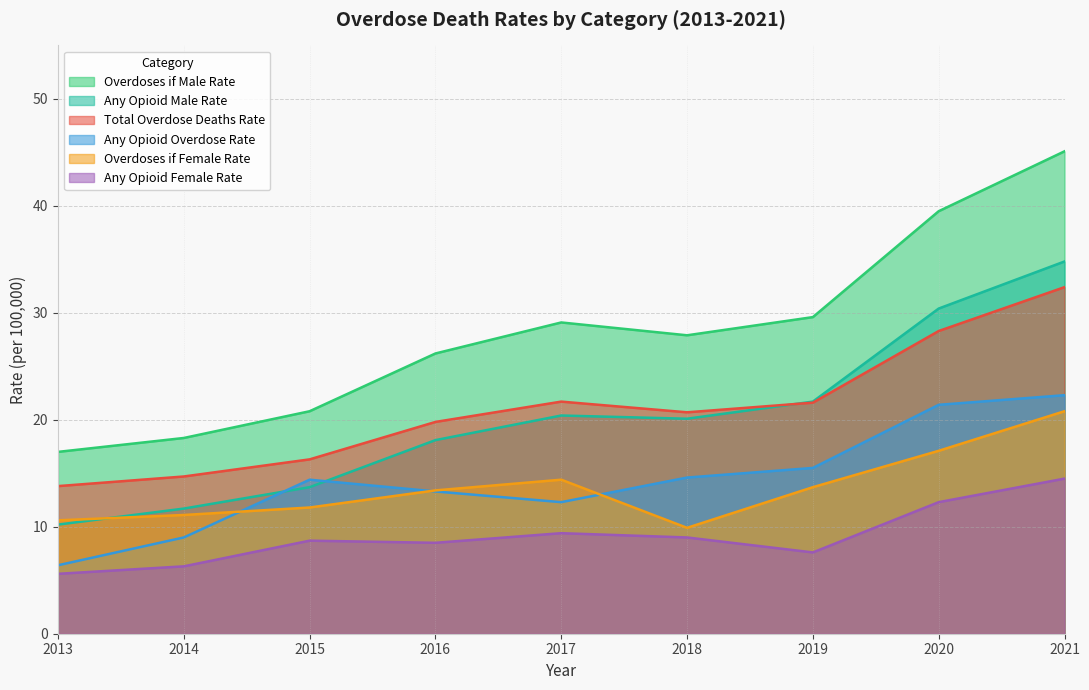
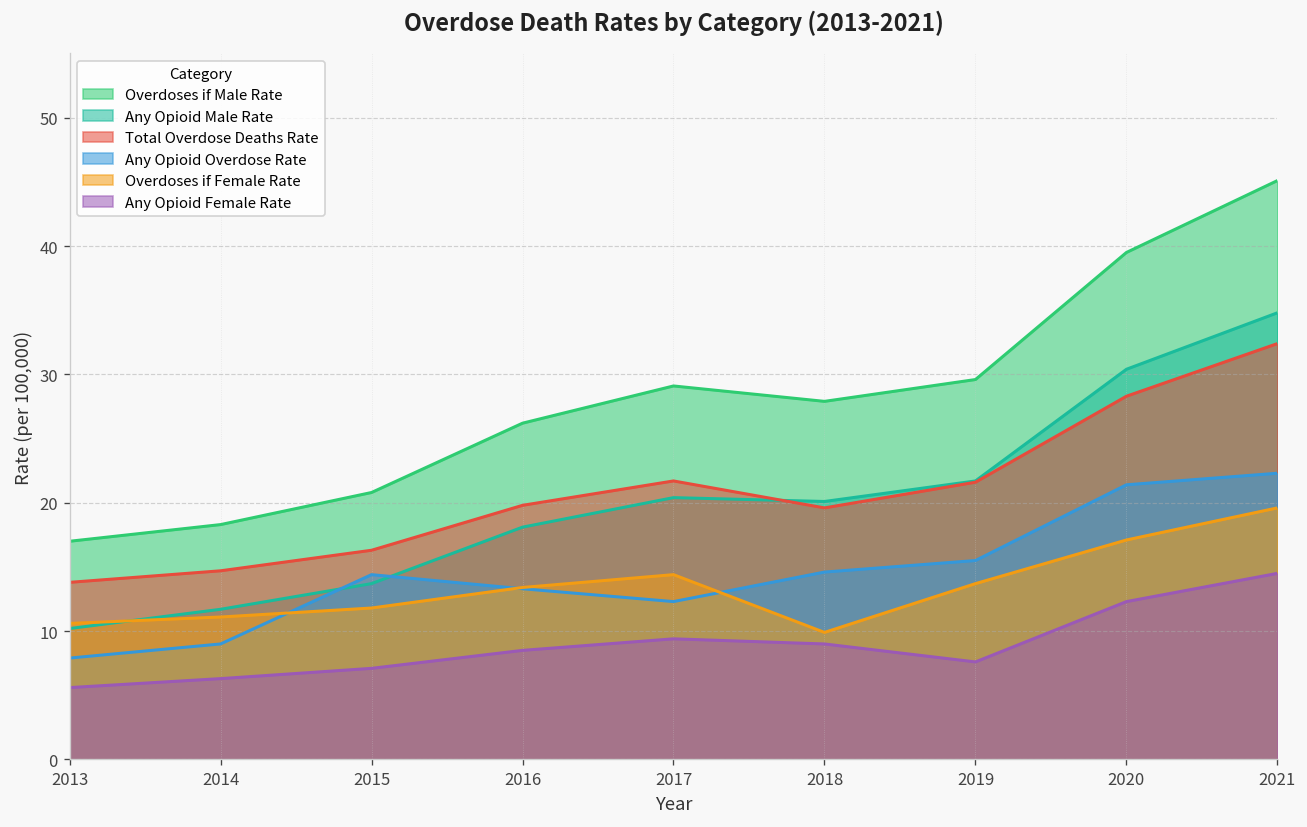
Any Opioid Overdose Rate, 2013: 6.4 -> 7.9
Any Opioid Female Rate, 2015: 8.7 -> 7.1
Total Overdose Deaths Rate, 2018: 20.7 -> 19.6
Overdoses if Female Rate, 2021: 20.8 -> 19.6
